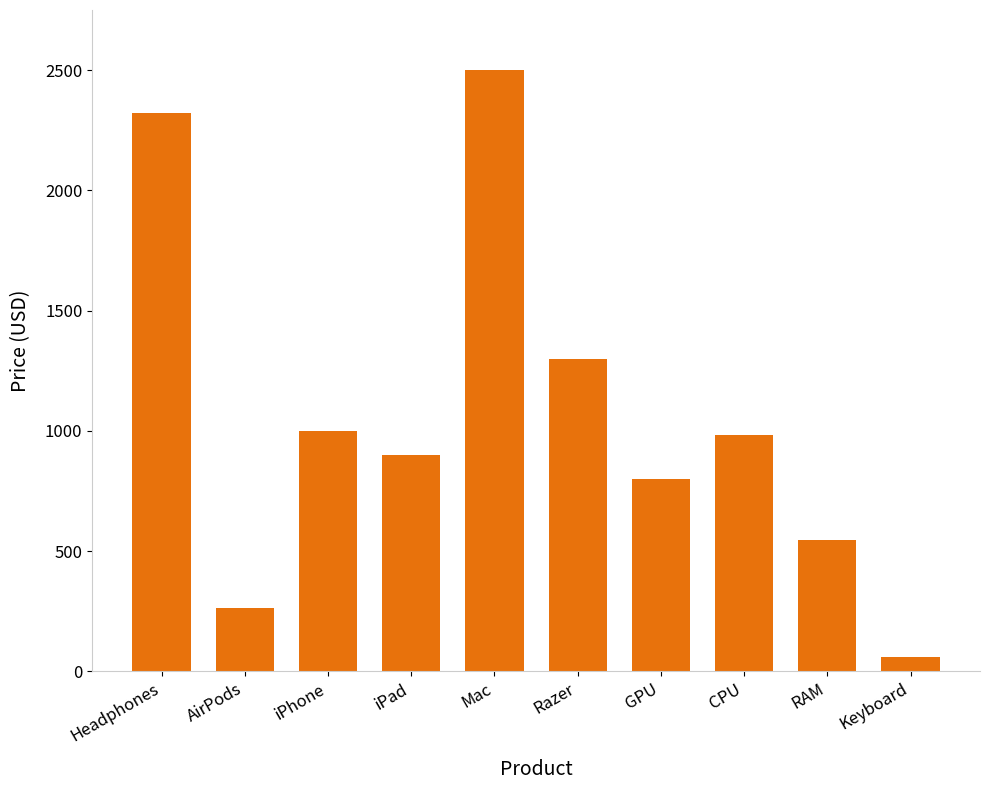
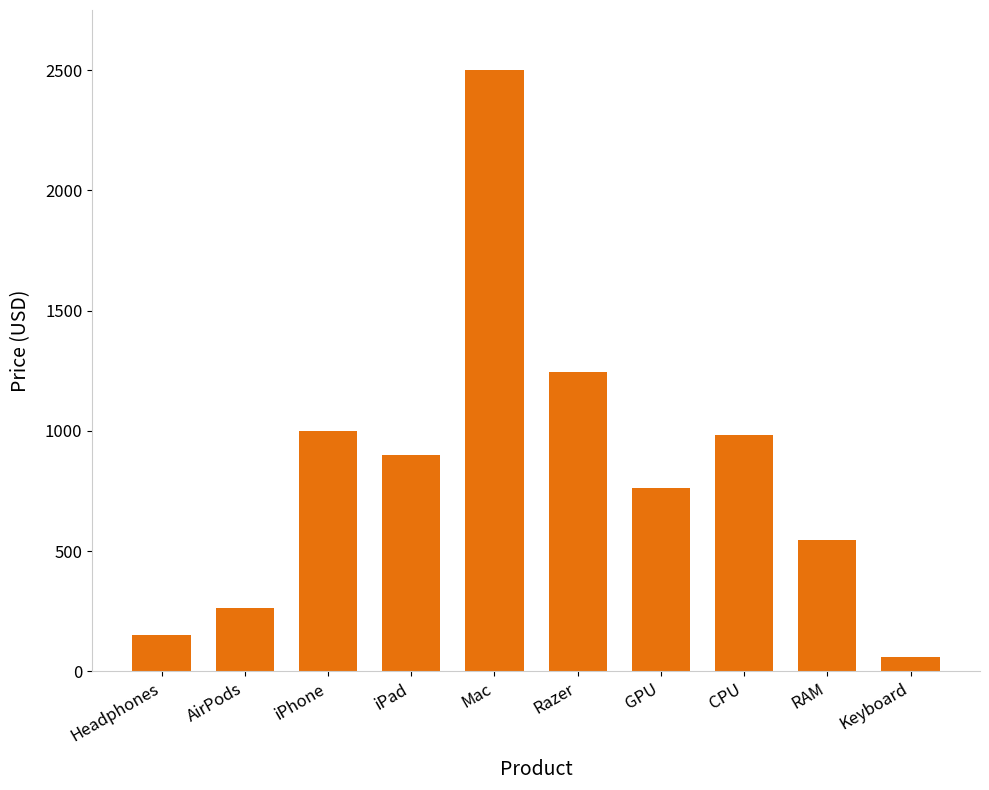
Headphones: 2320 -> 150
Razer: 1300 -> 1250
GPU: 800 -> 760
